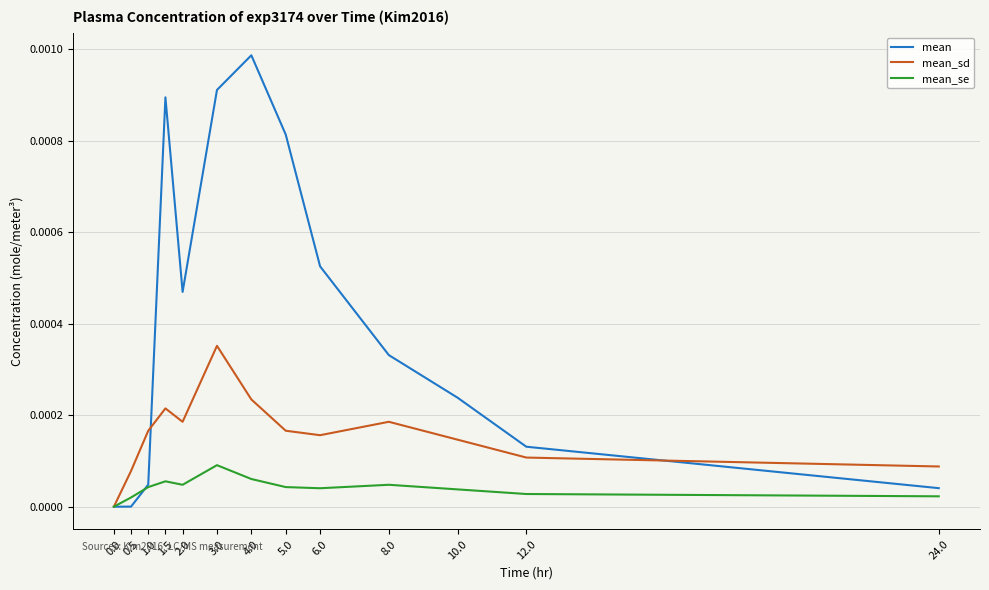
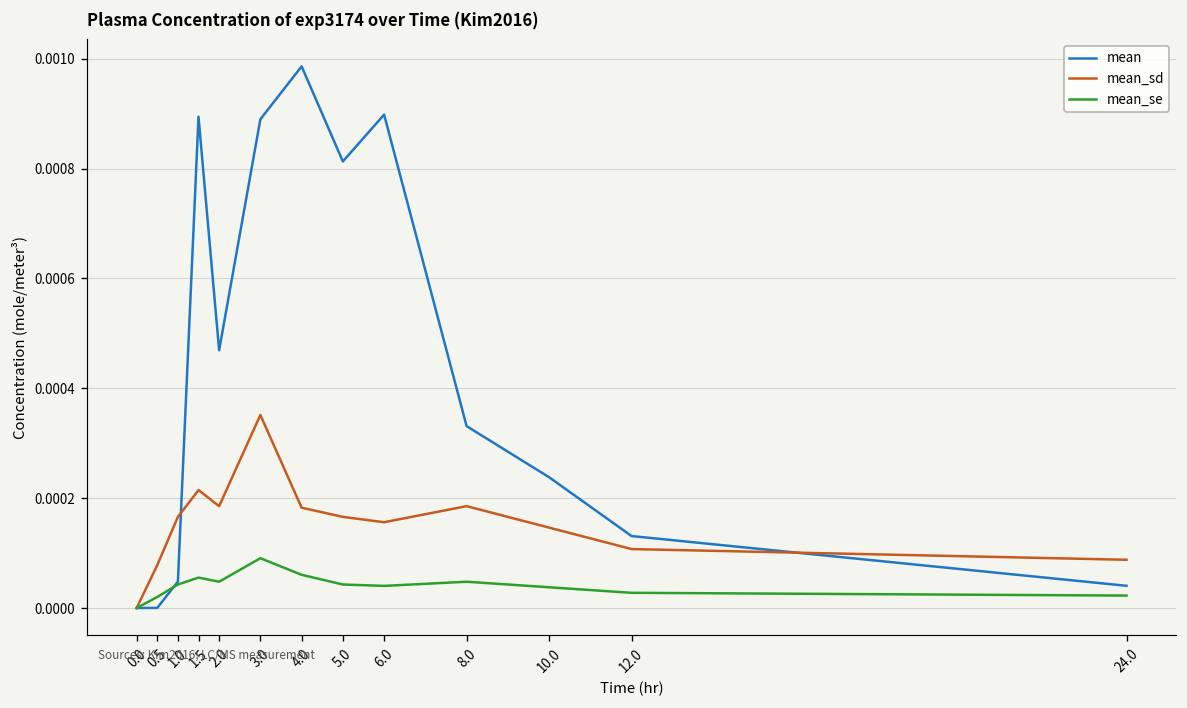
mean, 3.0: 0.00091 -> 0.00089
mean_sd, 4.0: 0.00023 -> 0.00018
mean, 6.0: 0.00053 -> 0.00090
